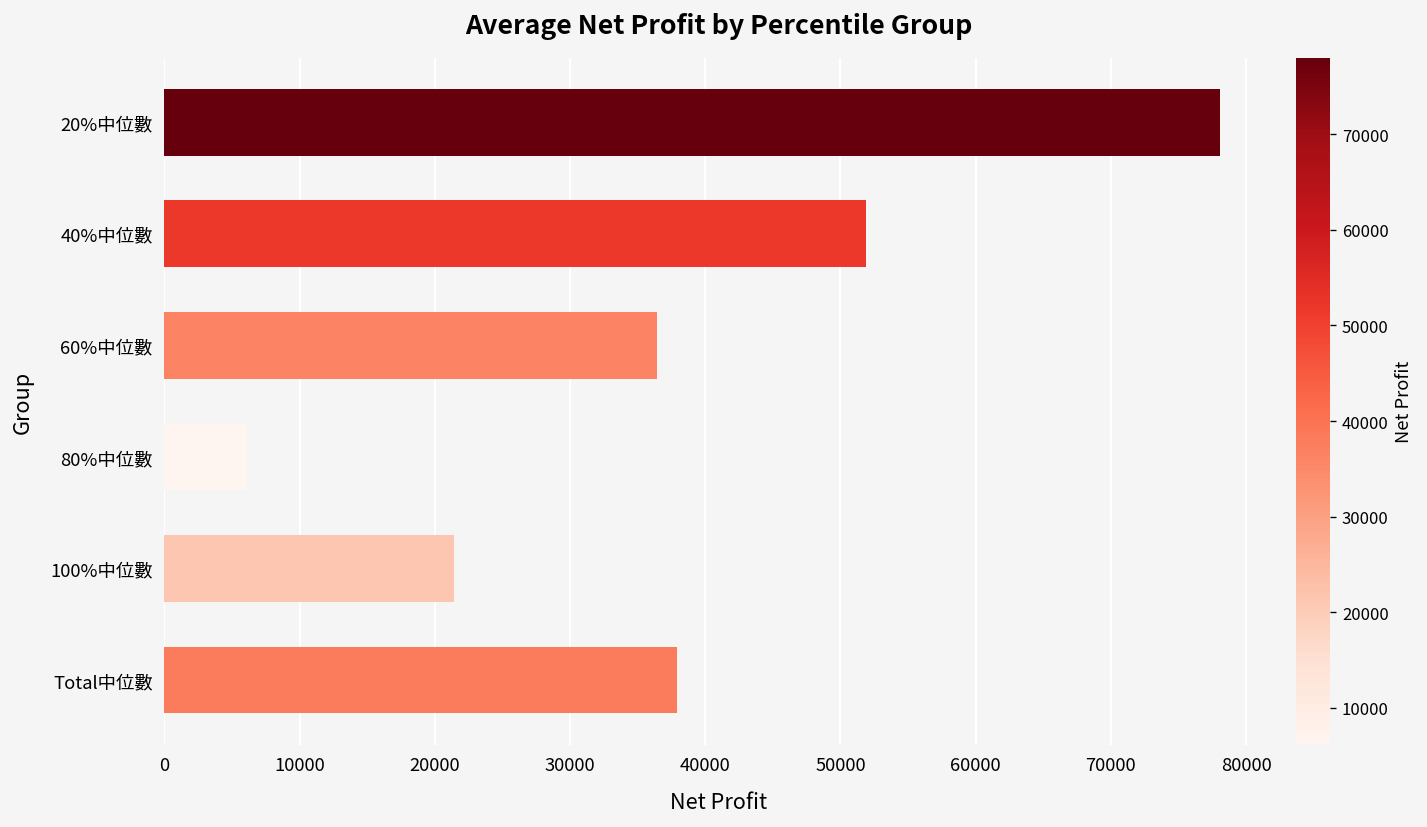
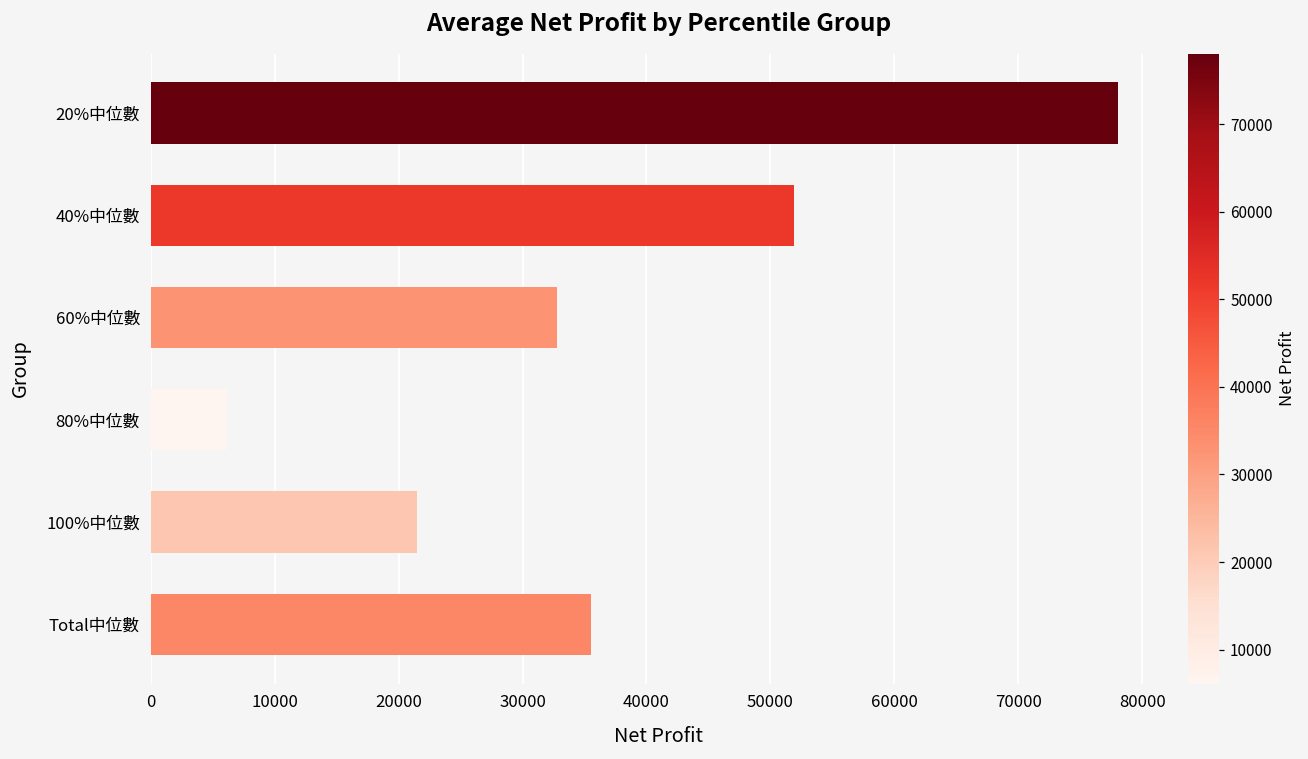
60%中位數: 36500 -> 32800
Total中位數: 37900 -> 35500
